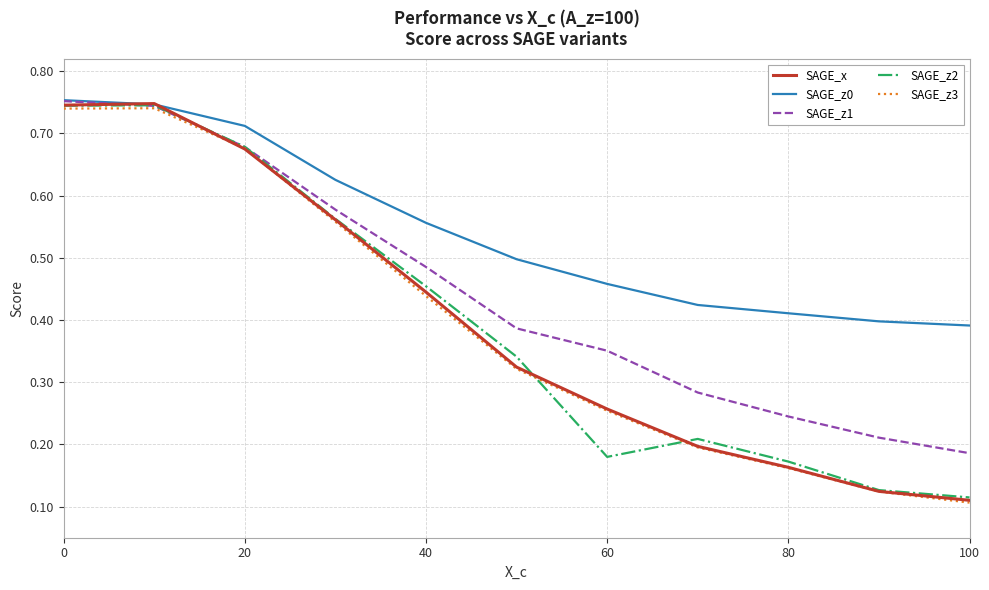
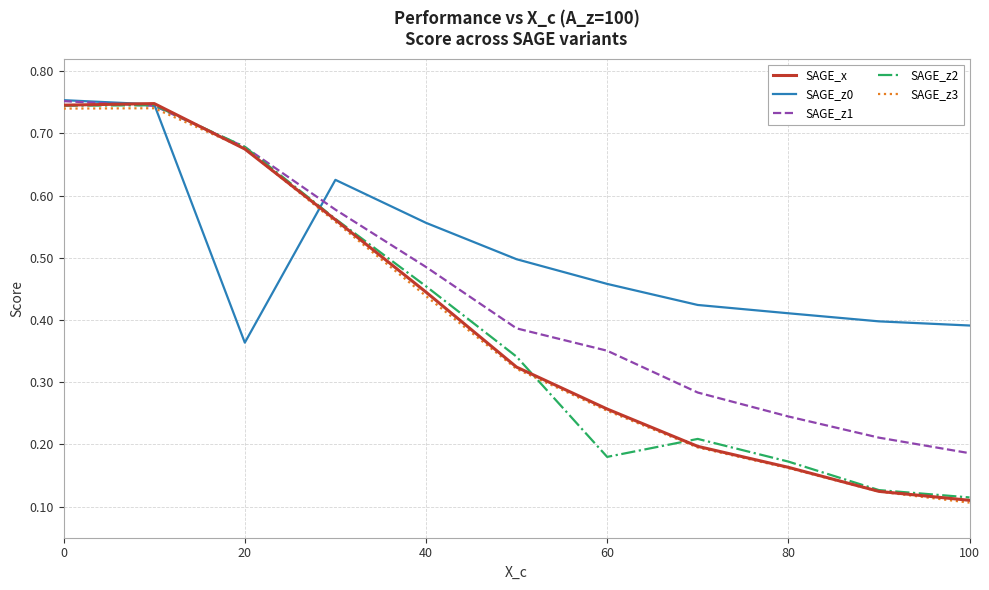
SAGE_z0, 20: 0.71 -> 0.36
